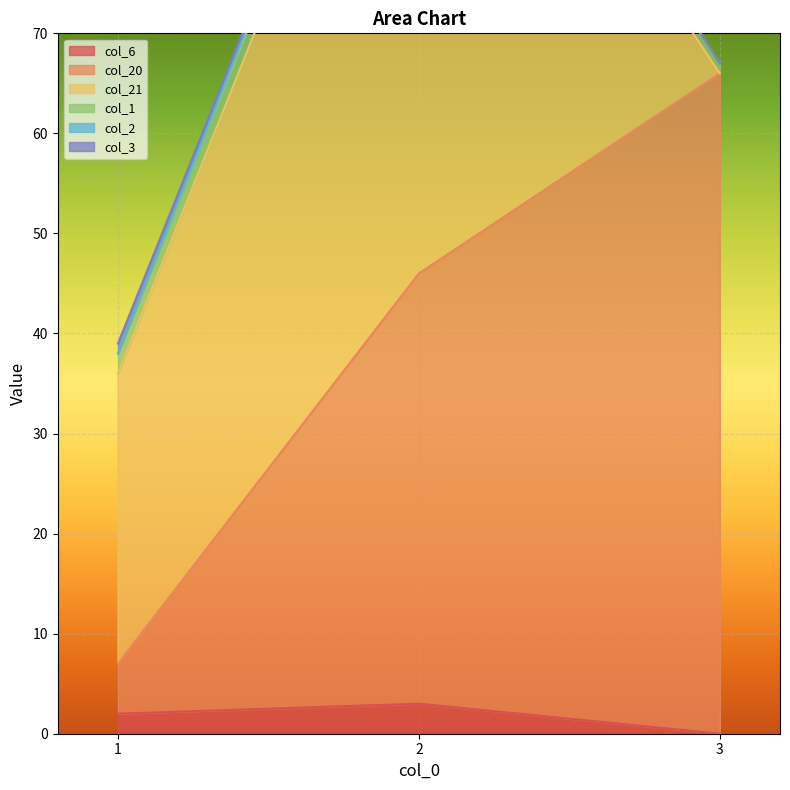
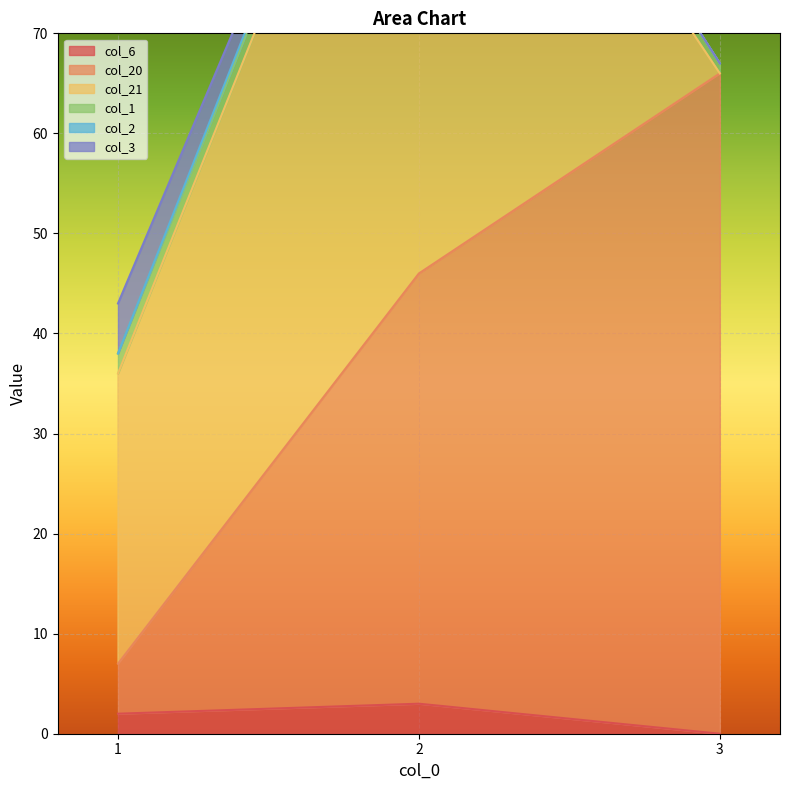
col_3, 1: 1 -> 5
